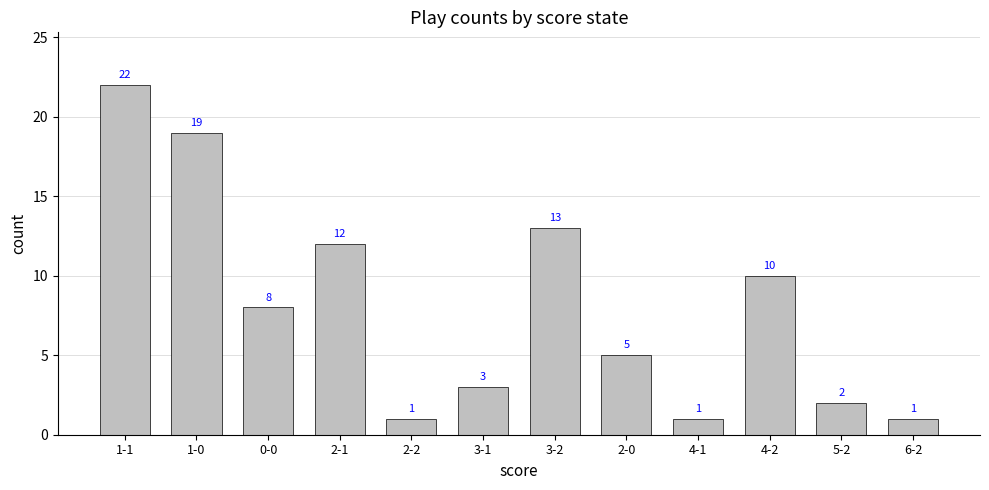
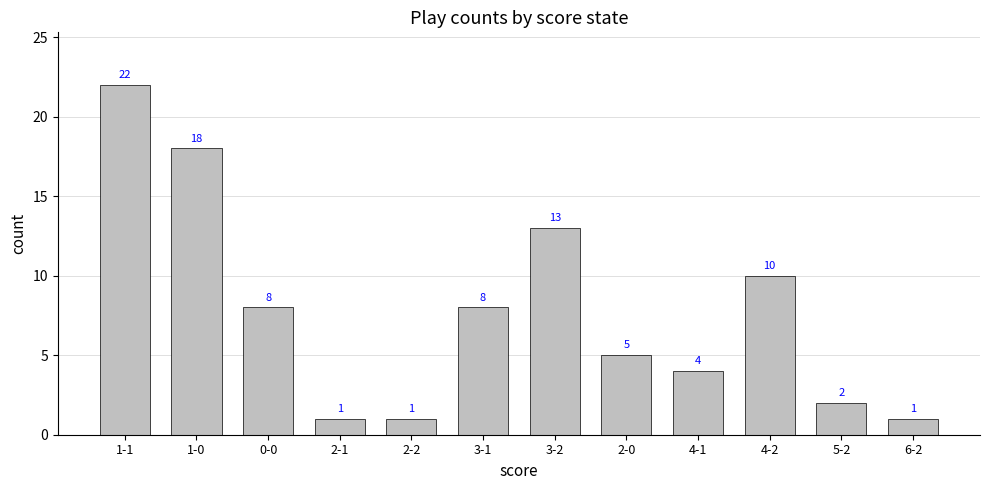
1-0: 19 -> 18
2-1: 12 -> 1
3-1: 3 -> 8
4-1: 1 -> 4
